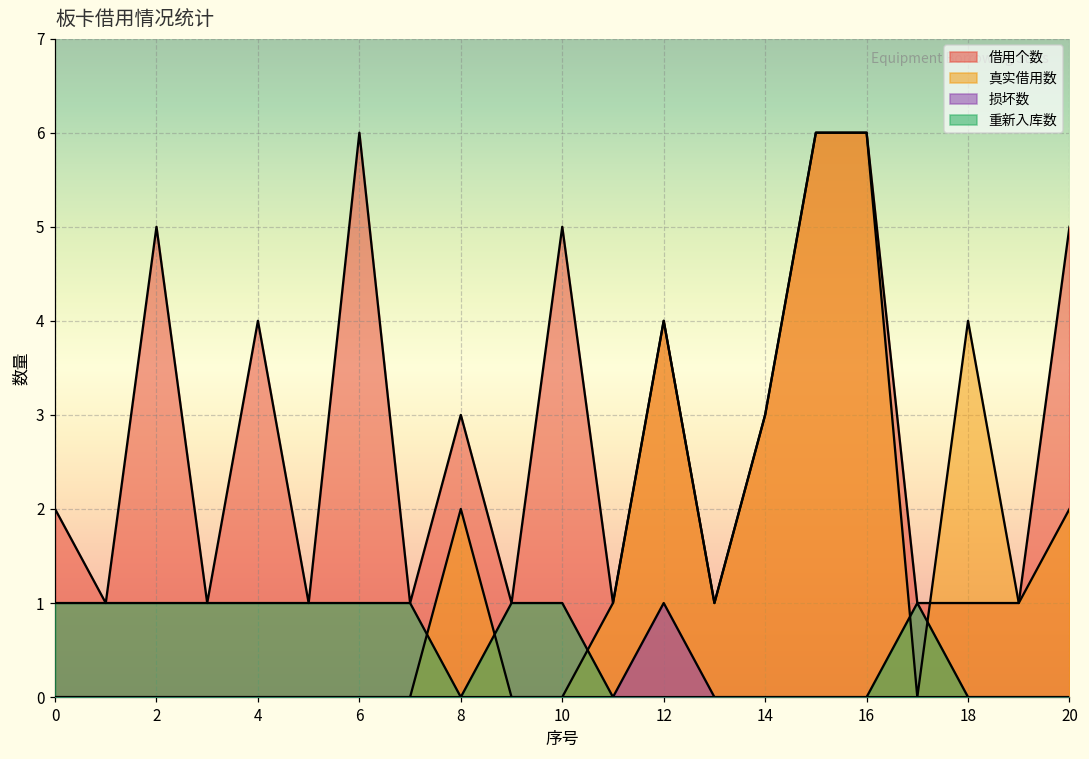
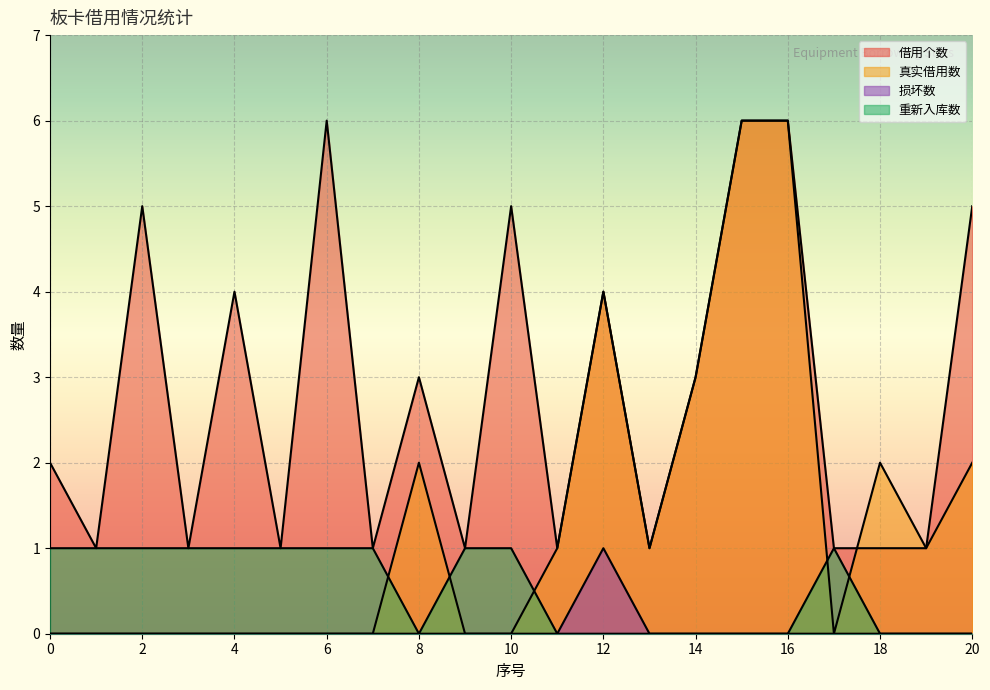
真实借用数, 18: 4 -> 2
